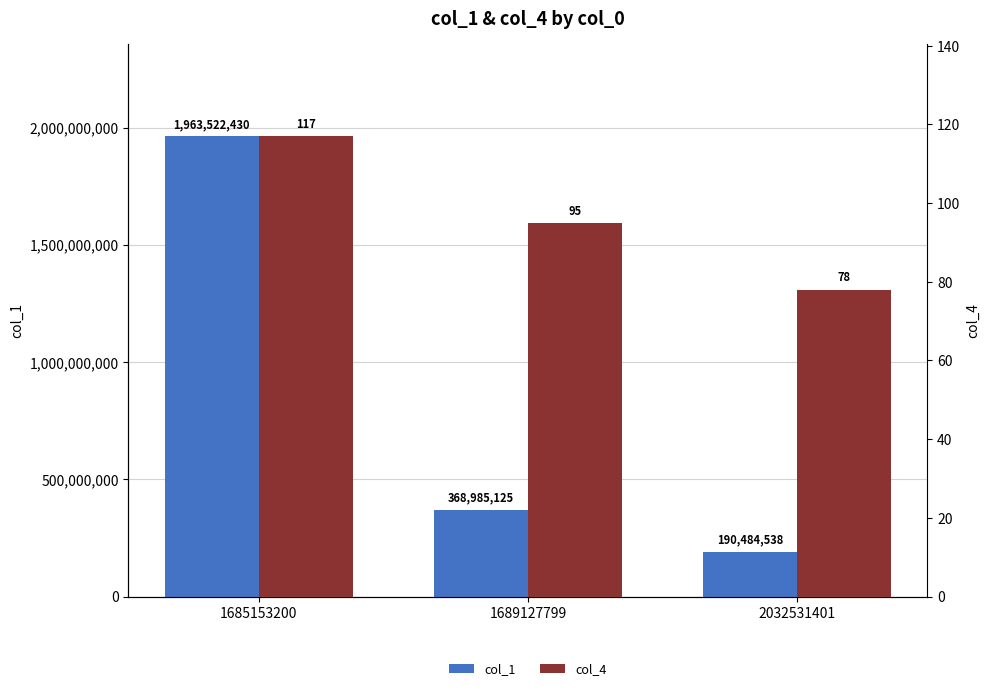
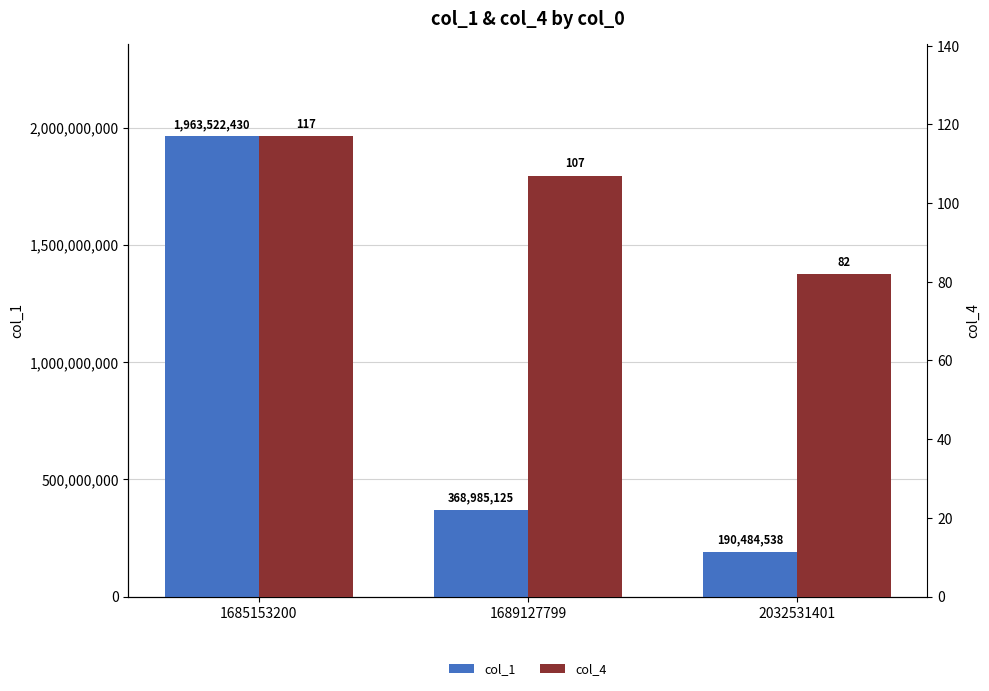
col_4, 1689127799: 95 -> 107
col_4, 2032531401: 78 -> 82
